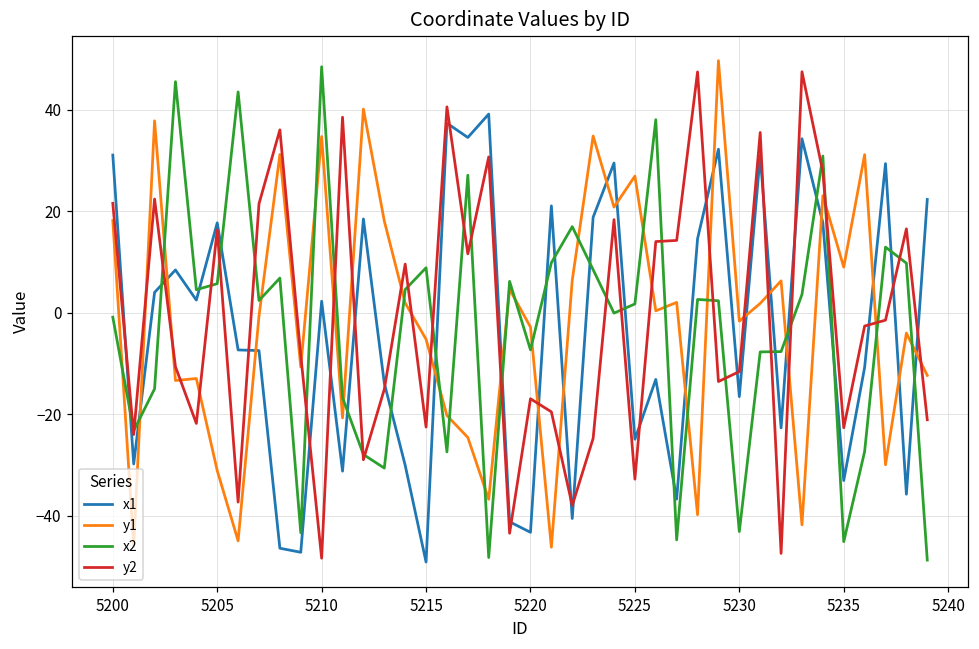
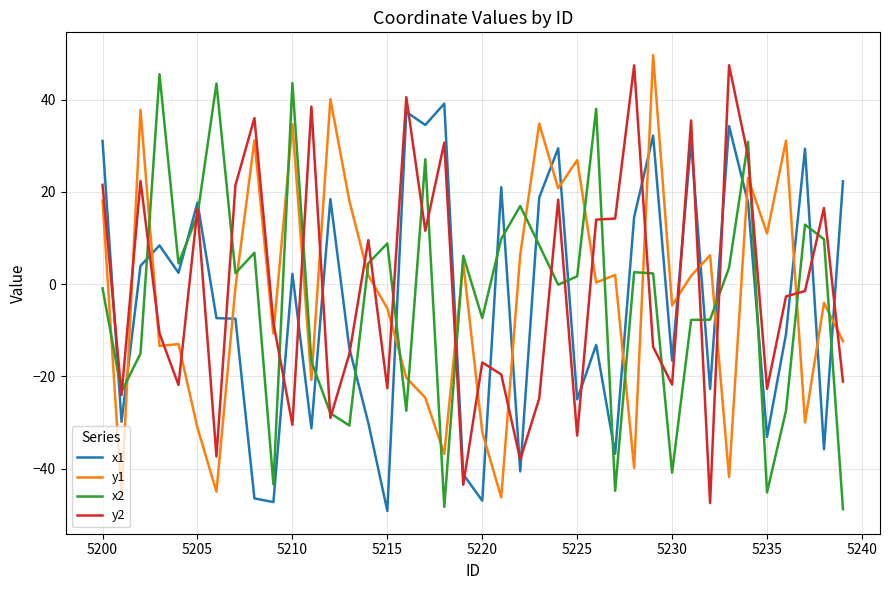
x2, 5205: 6 -> 15
x2, 5210: 48 -> 44
y2, 5210: -48 -> -30
x1, 5220: -43 -> -47
y1, 5220: -3 -> -32
y1, 5230: -2 -> -5
x2, 5230: -43 -> -41
y2, 5230: -12 -> -22
y1, 5235: 9 -> 11
